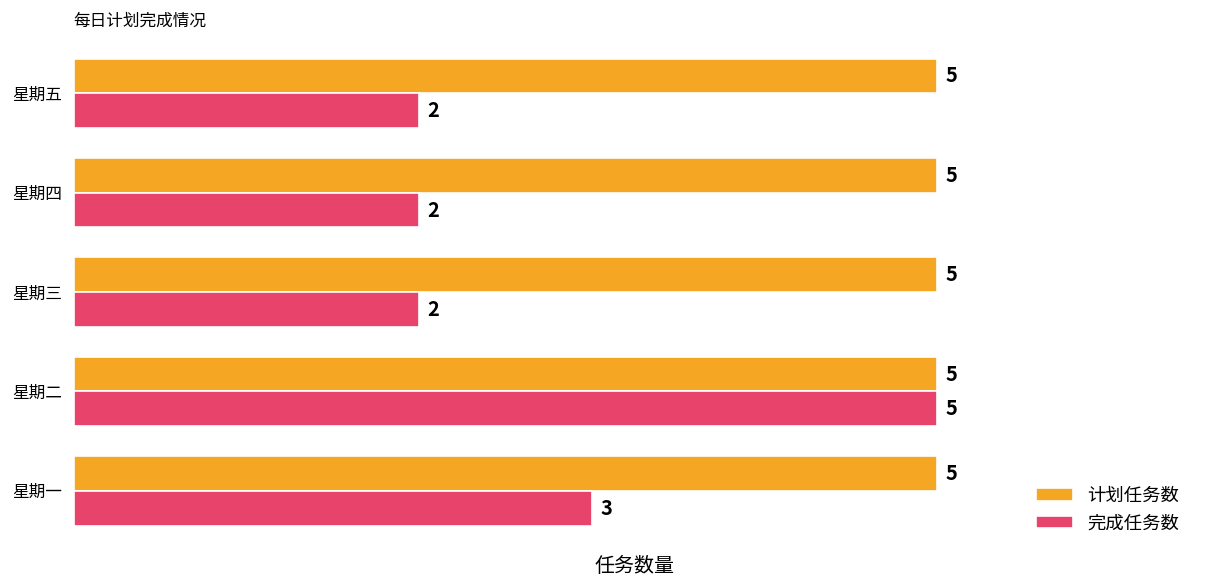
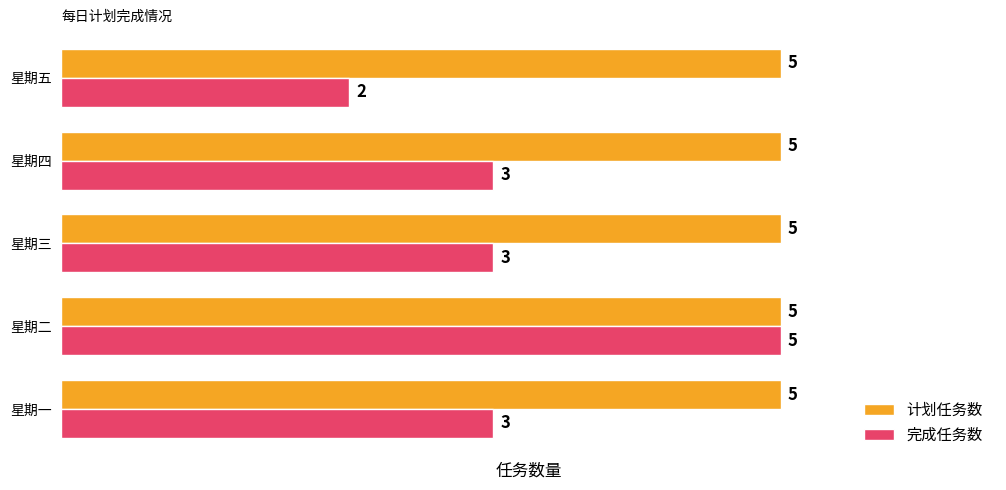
完成任务数, 星期四: 2 -> 3
完成任务数, 星期三: 2 -> 3
